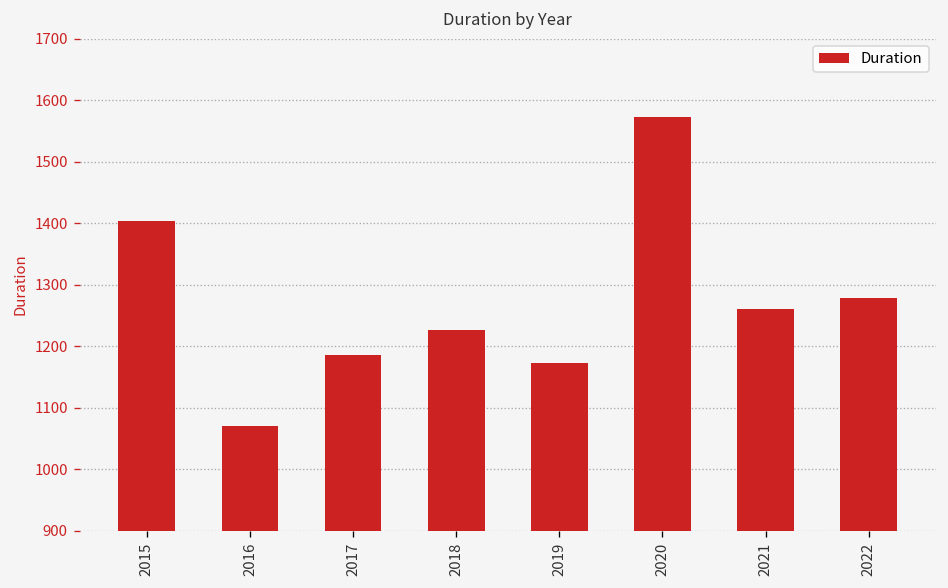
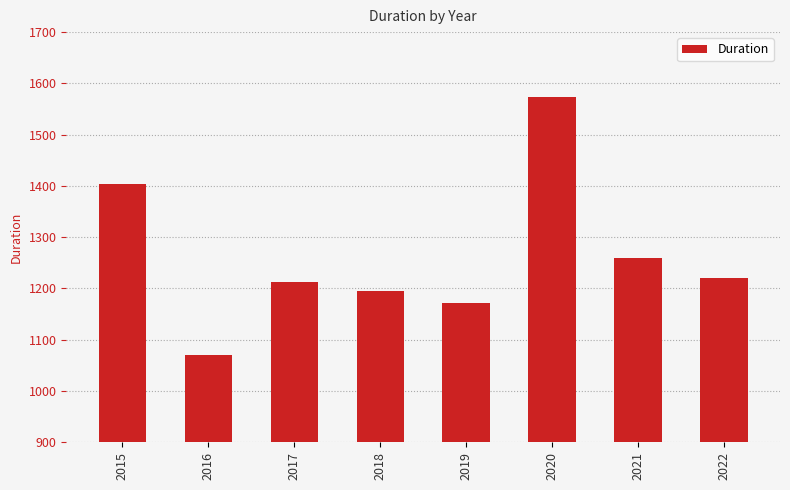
2017: 1190 -> 1210
2018: 1230 -> 1200
2022: 1280 -> 1220
